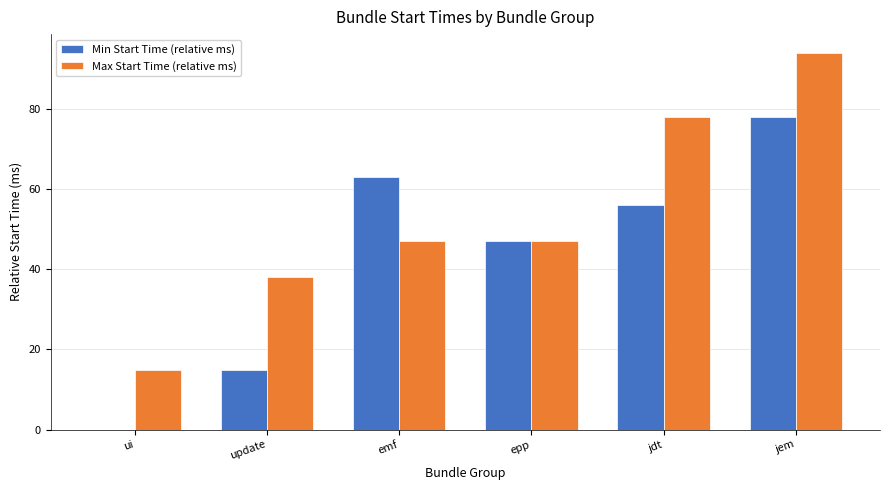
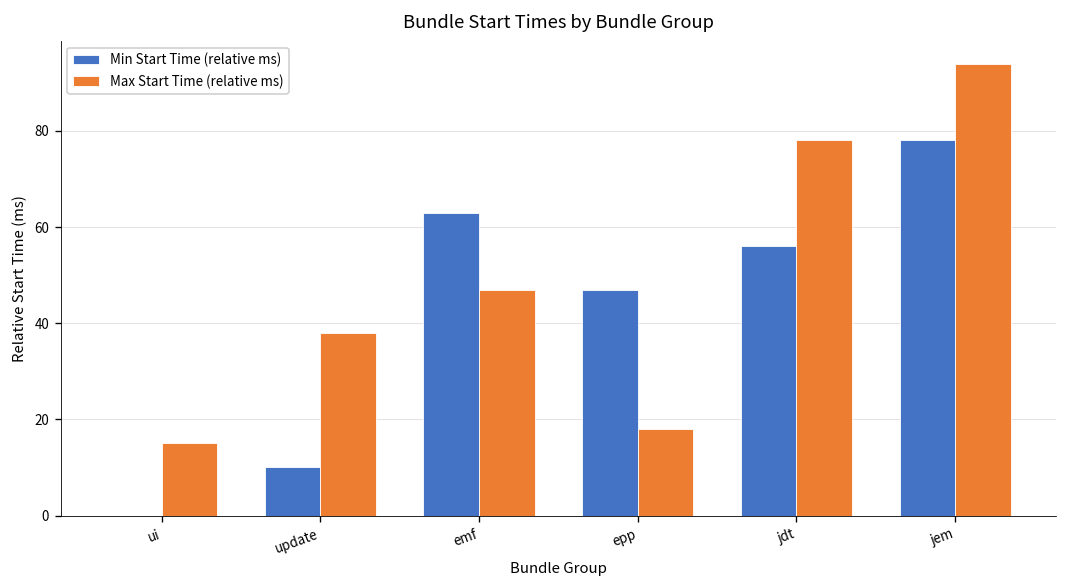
Min Start Time (relative ms), update: 15 -> 10
Max Start Time (relative ms), epp: 47 -> 18
